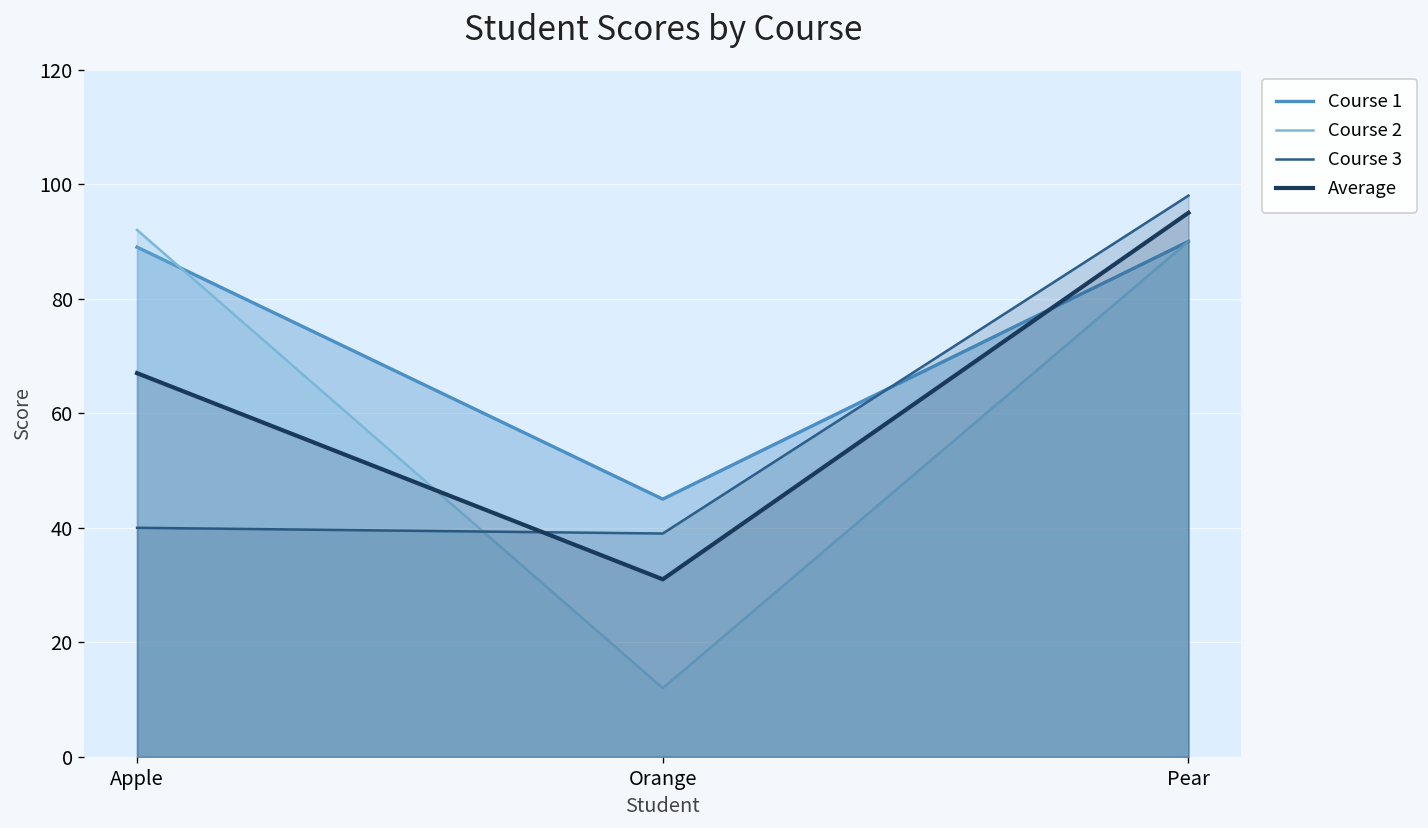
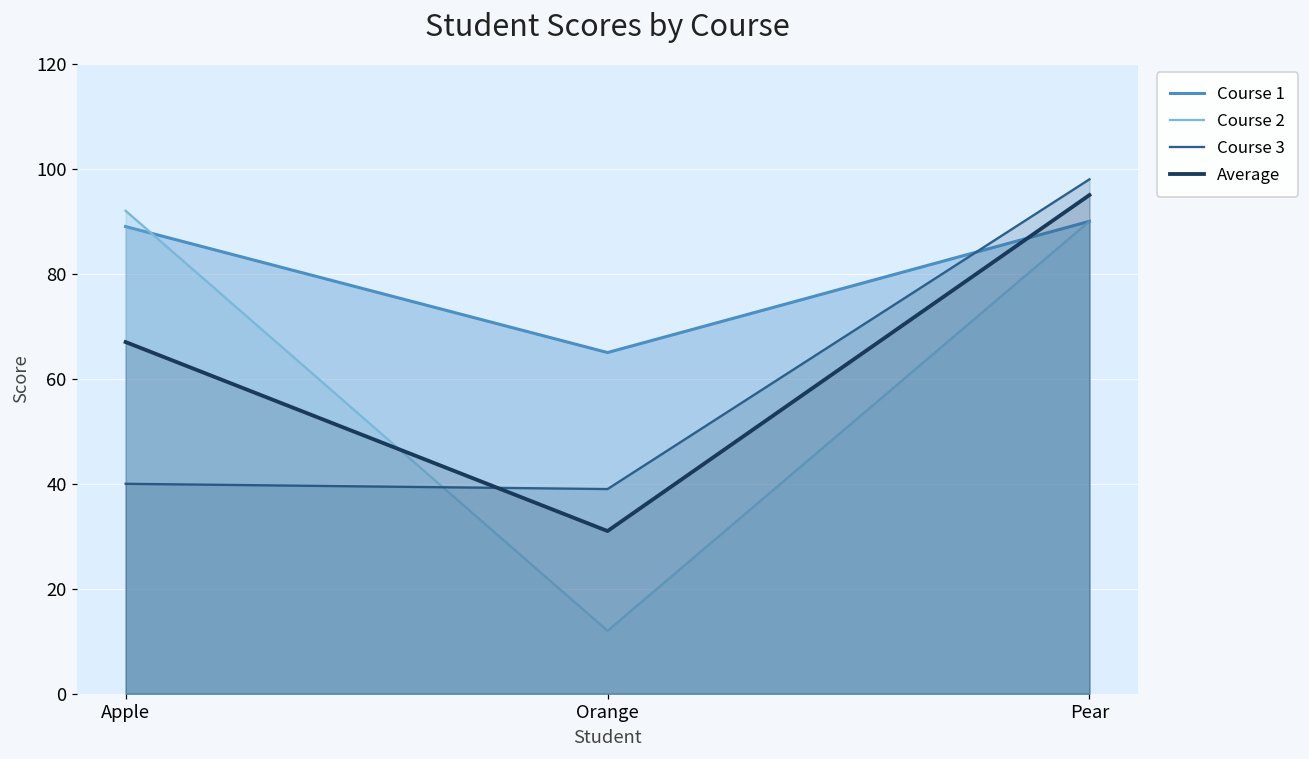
Course 1, Orange: 45 -> 65
